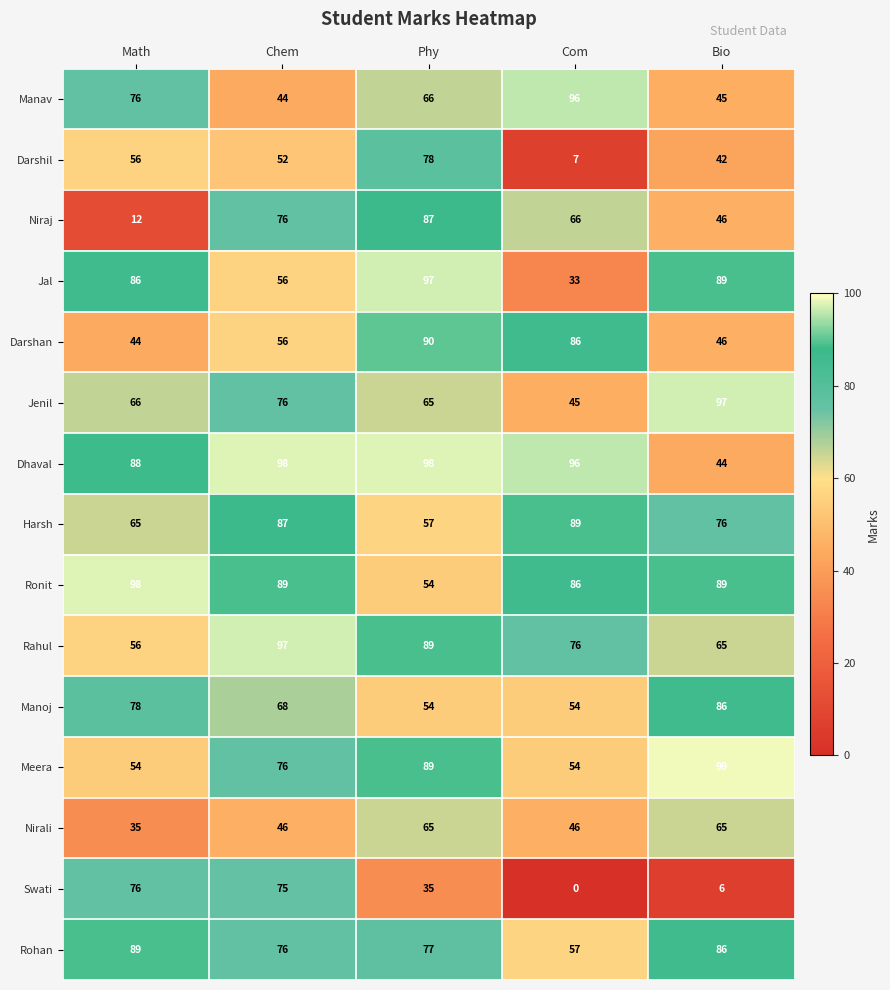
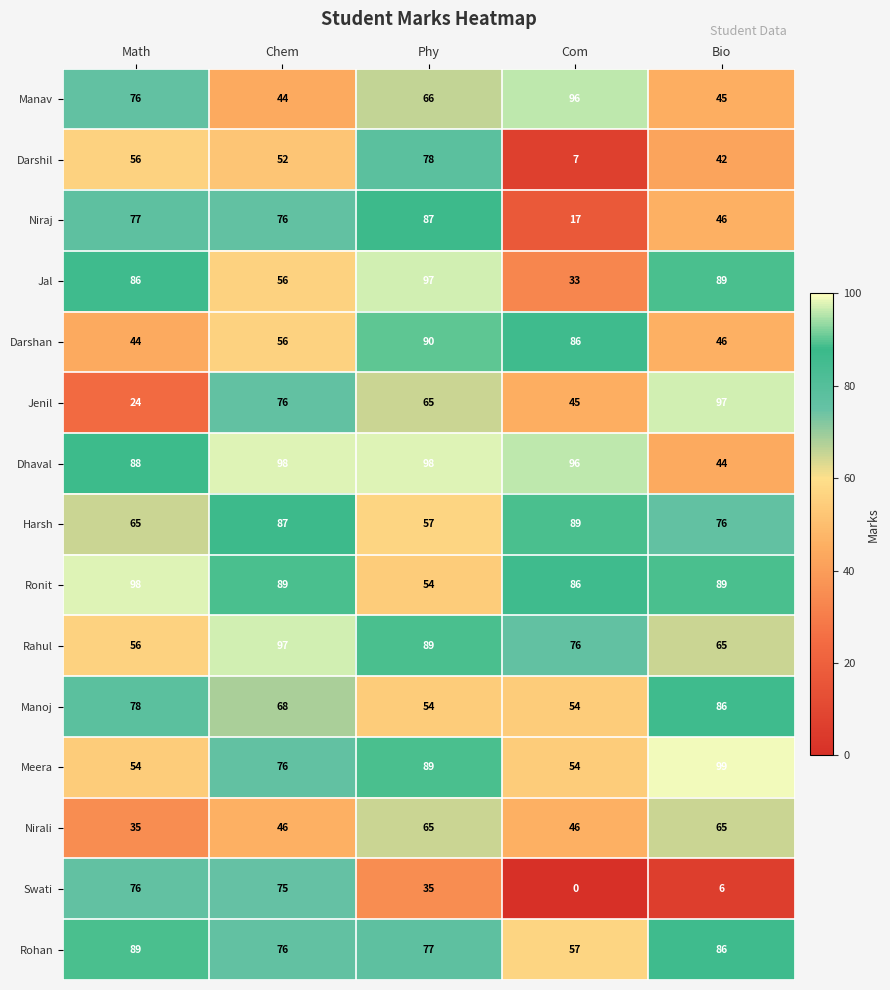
Niraj, Math: 12 -> 77
Niraj, Com: 66 -> 17
Jenil, Math: 66 -> 24
